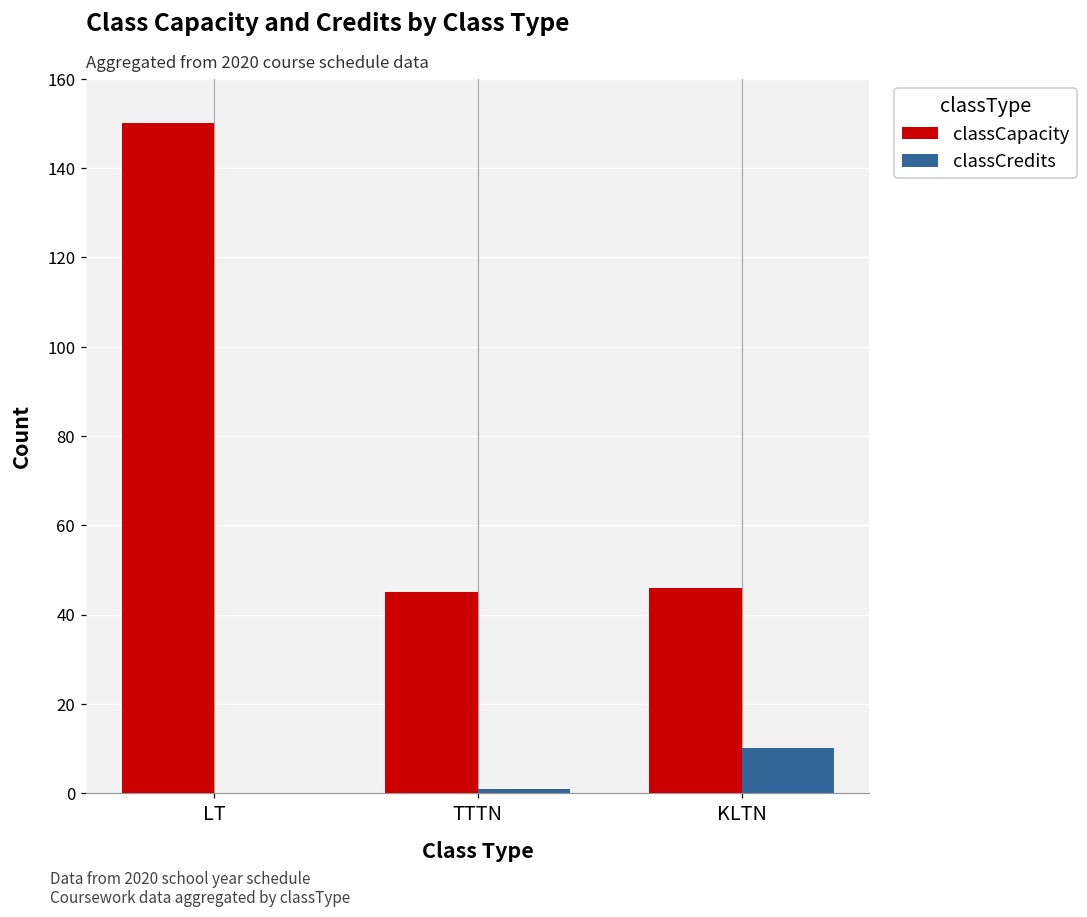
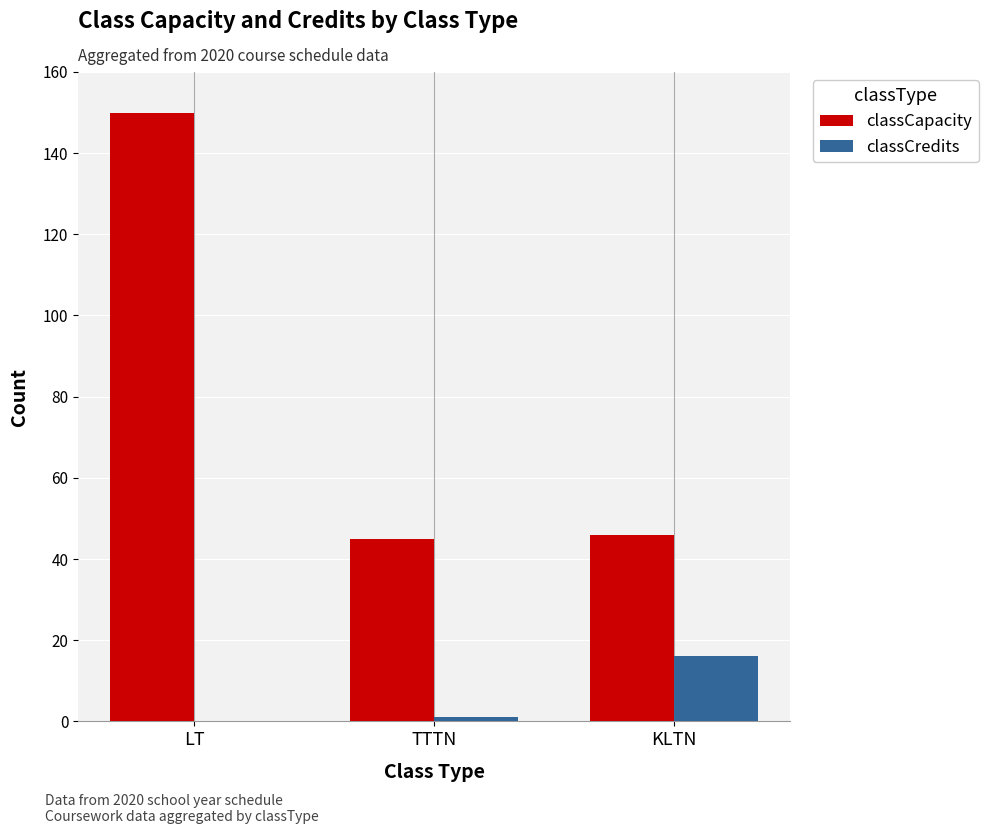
classCredits, KLTN: 10 -> 16
